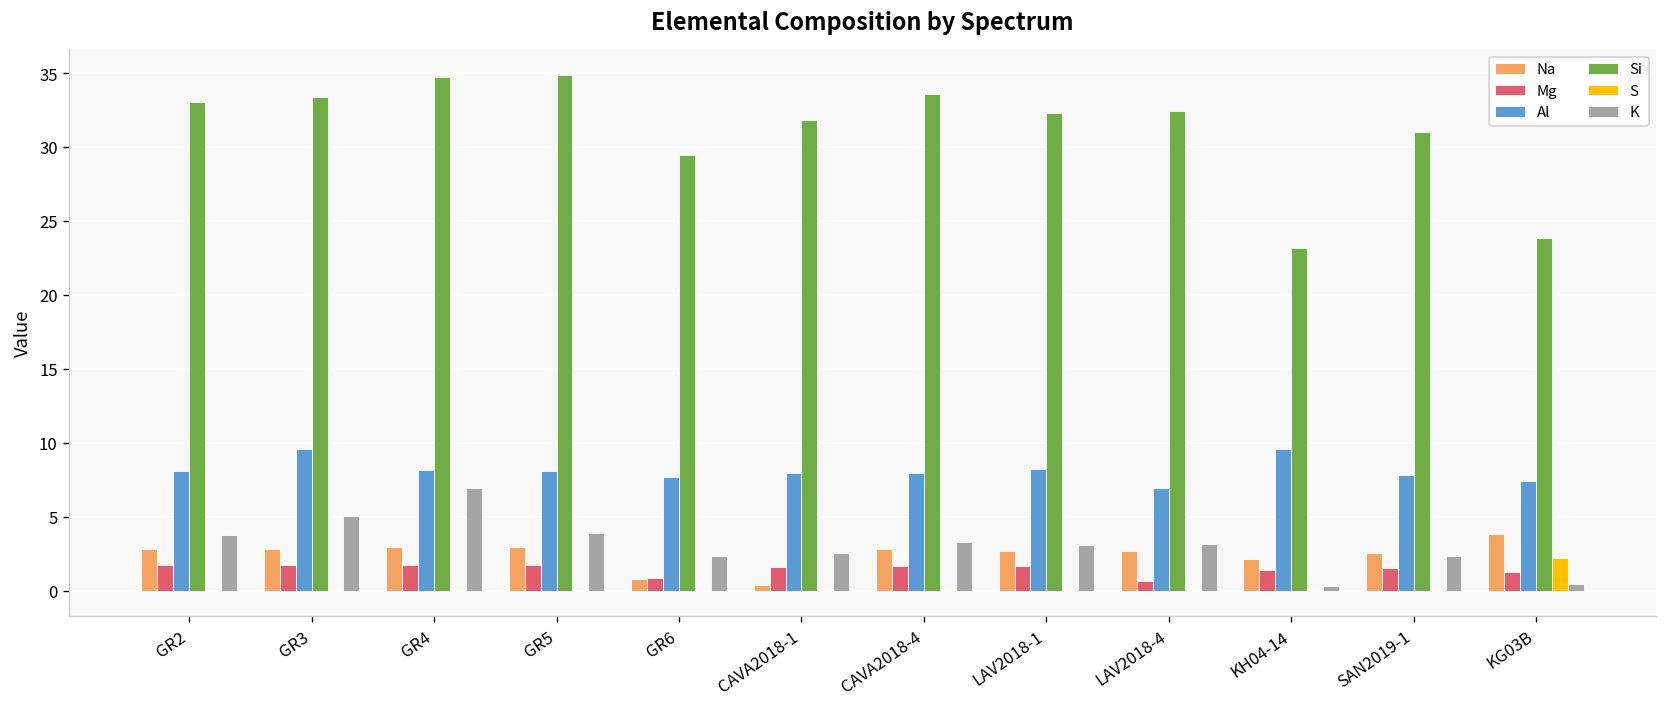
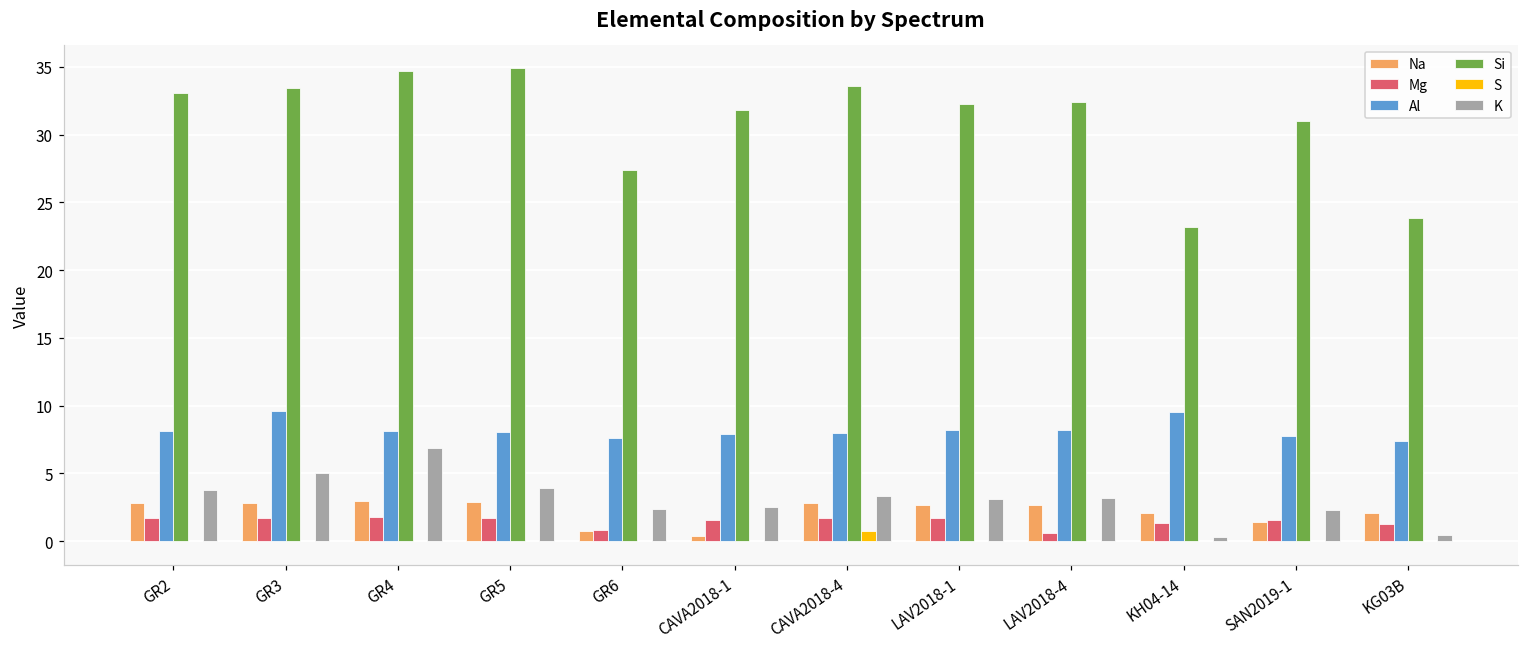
Si, GR6: 29.4 -> 27.4
S, CAVA2018-4: 0.0 -> 0.8
Al, LAV2018-4: 7.0 -> 8.2
Na, SAN2019-1: 2.6 -> 1.4
Na, KG03B: 3.9 -> 2.1
S, KG03B: 2.2 -> 0.0
